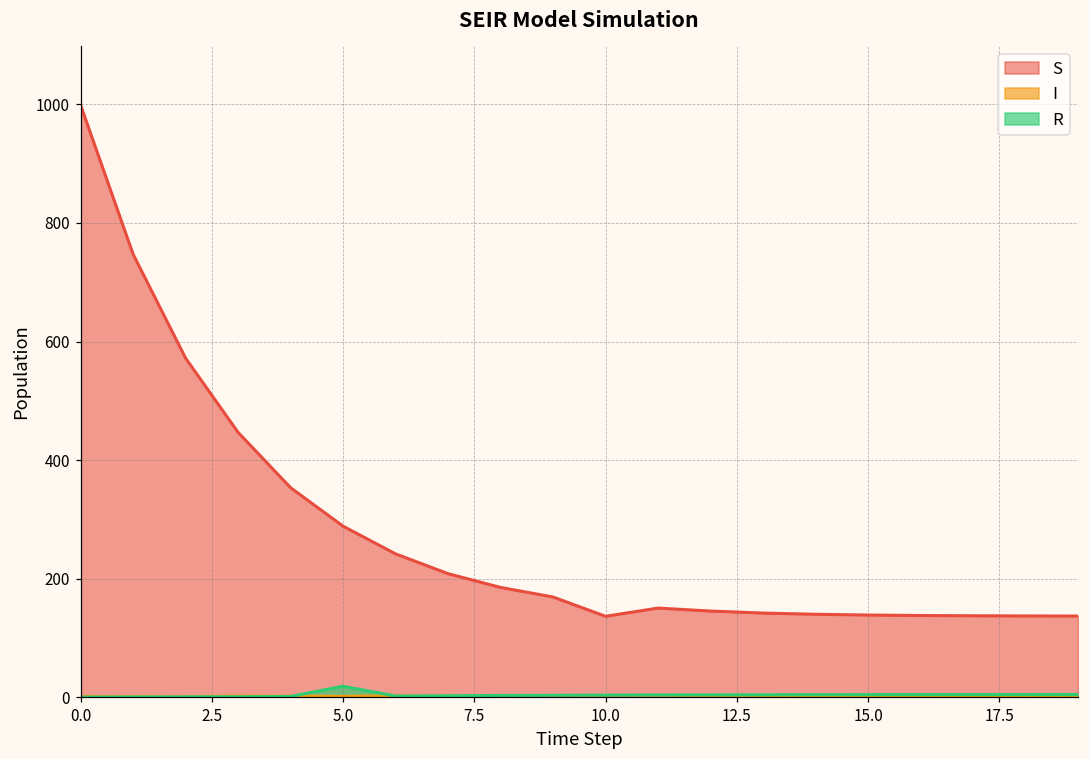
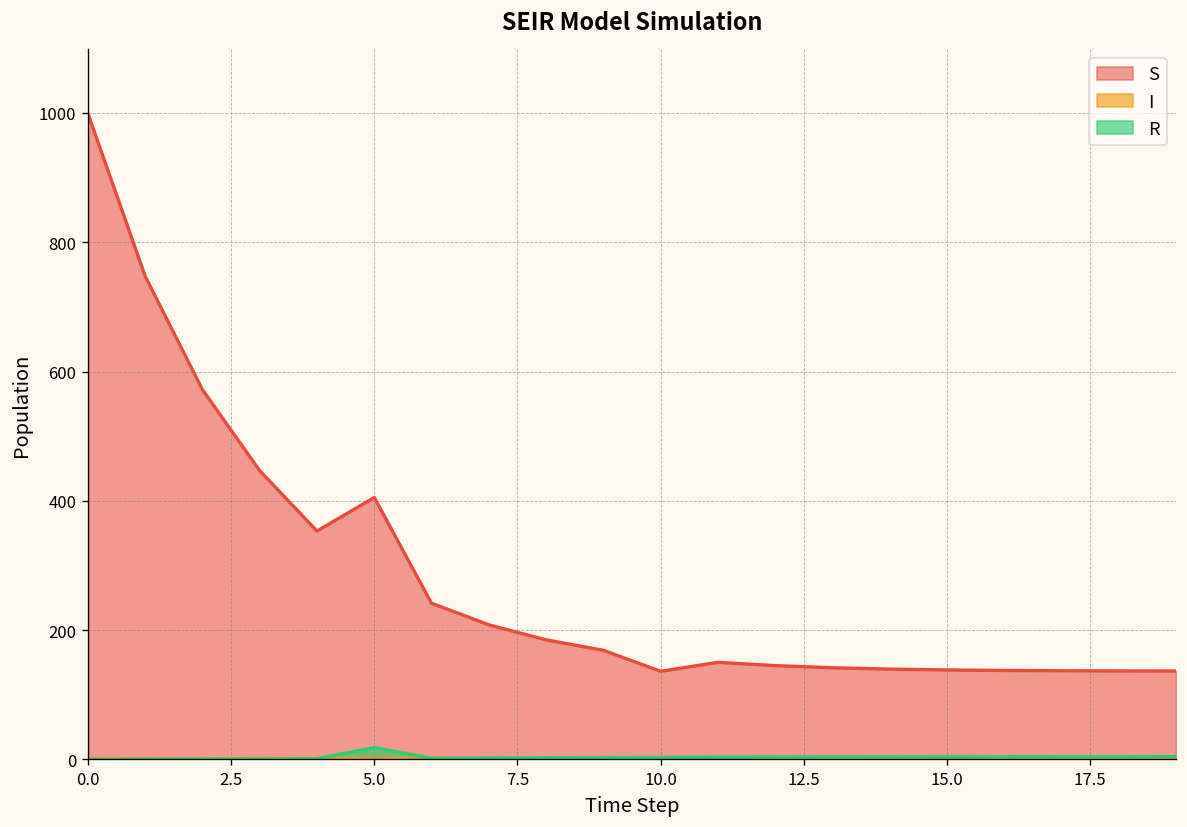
S, 5.0: 290 -> 410
